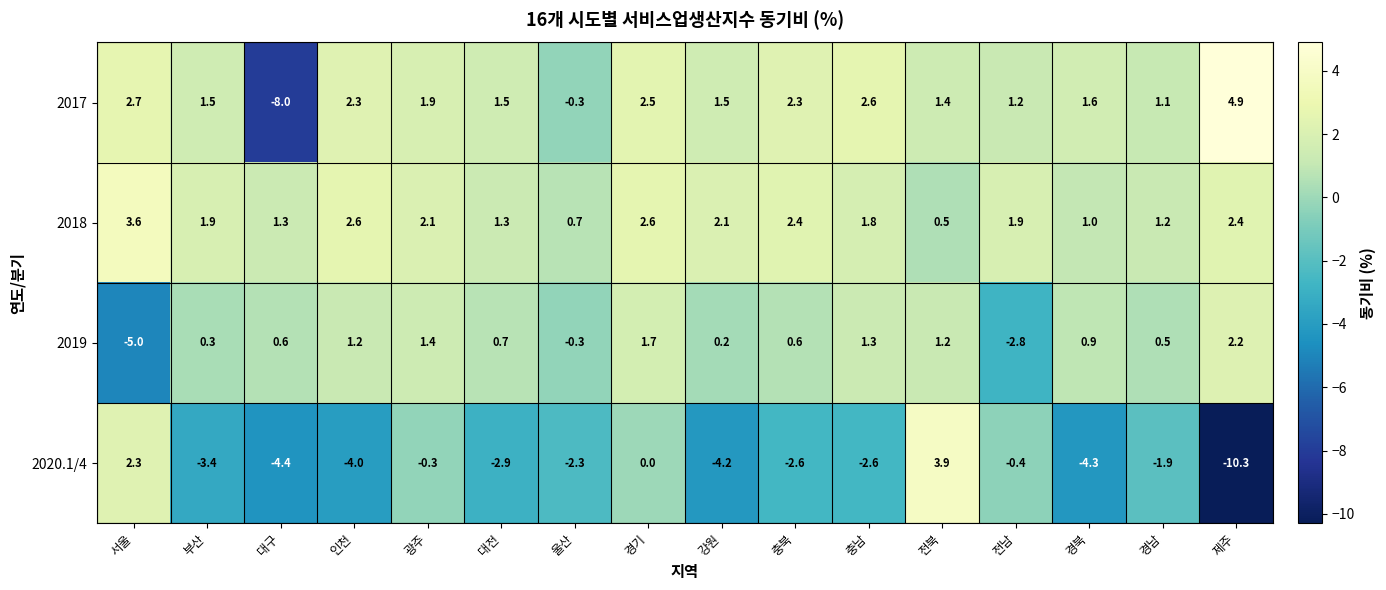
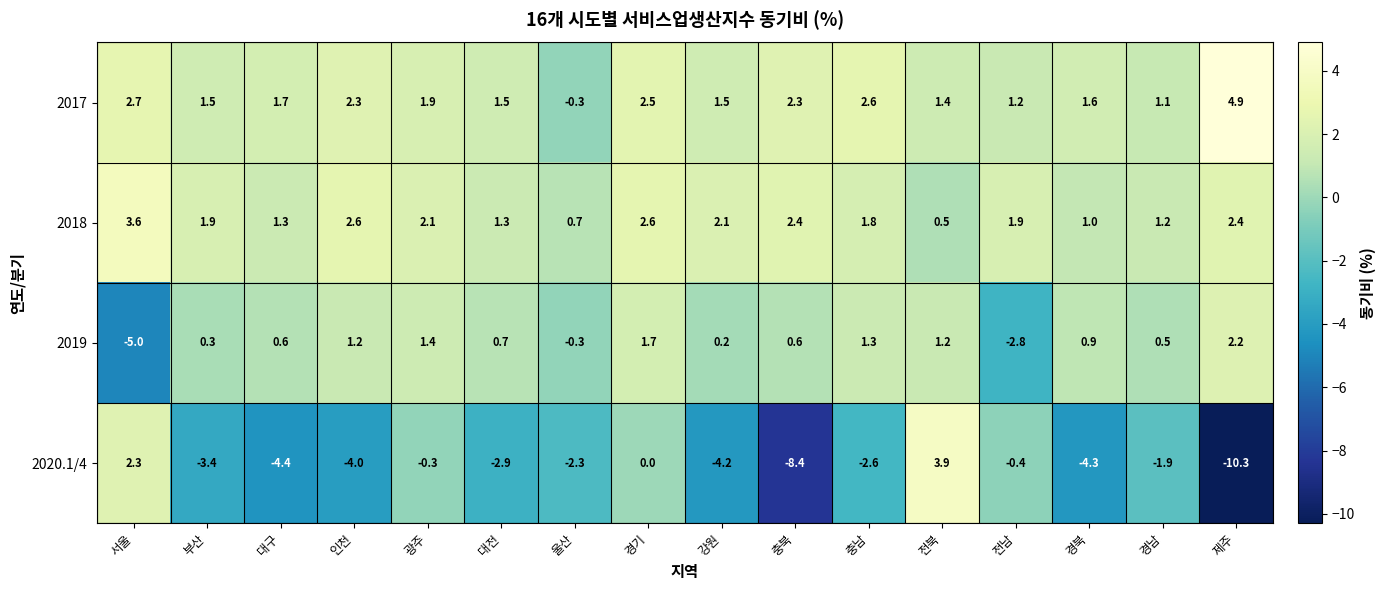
2017, 대구: -8.0 -> 1.7
2020.1/4, 충북: -2.6 -> -8.4
